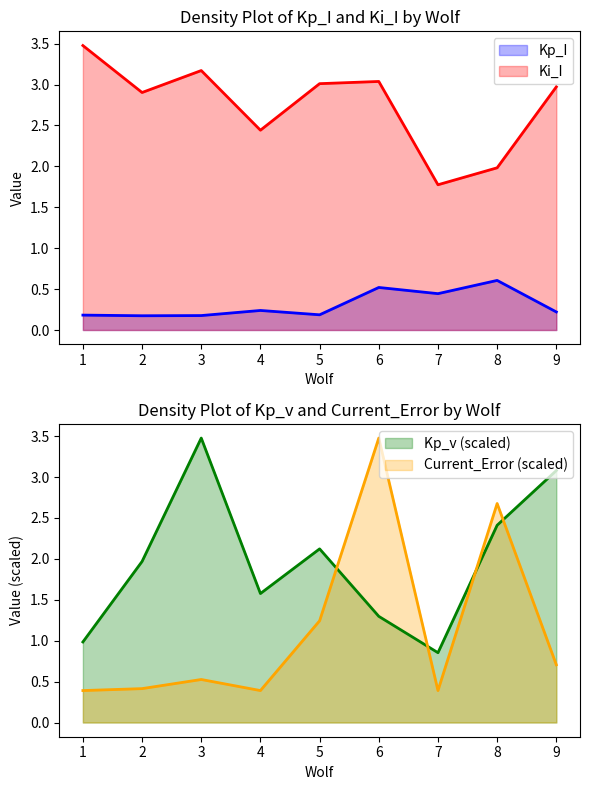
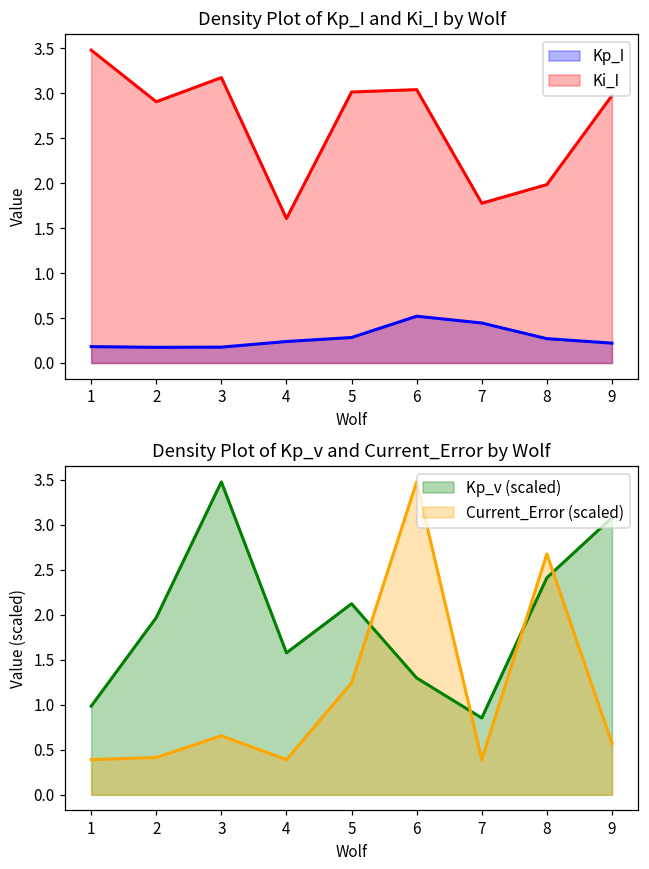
Density Plot of Kp_I and Ki_I by Wolf, Ki_I, 4: 2.4 -> 1.6
Density Plot of Kp_I and Ki_I by Wolf, Kp_I, 5: 0.2 -> 0.3
Density Plot of Kp_I and Ki_I by Wolf, Kp_I, 8: 0.6 -> 0.3
Density Plot of Kp_v and Current_Error by Wolf, Current_Error (scaled), 3: 0.5 -> 0.7
Density Plot of Kp_v and Current_Error by Wolf, Current_Error (scaled), 9: 0.7 -> 0.6
